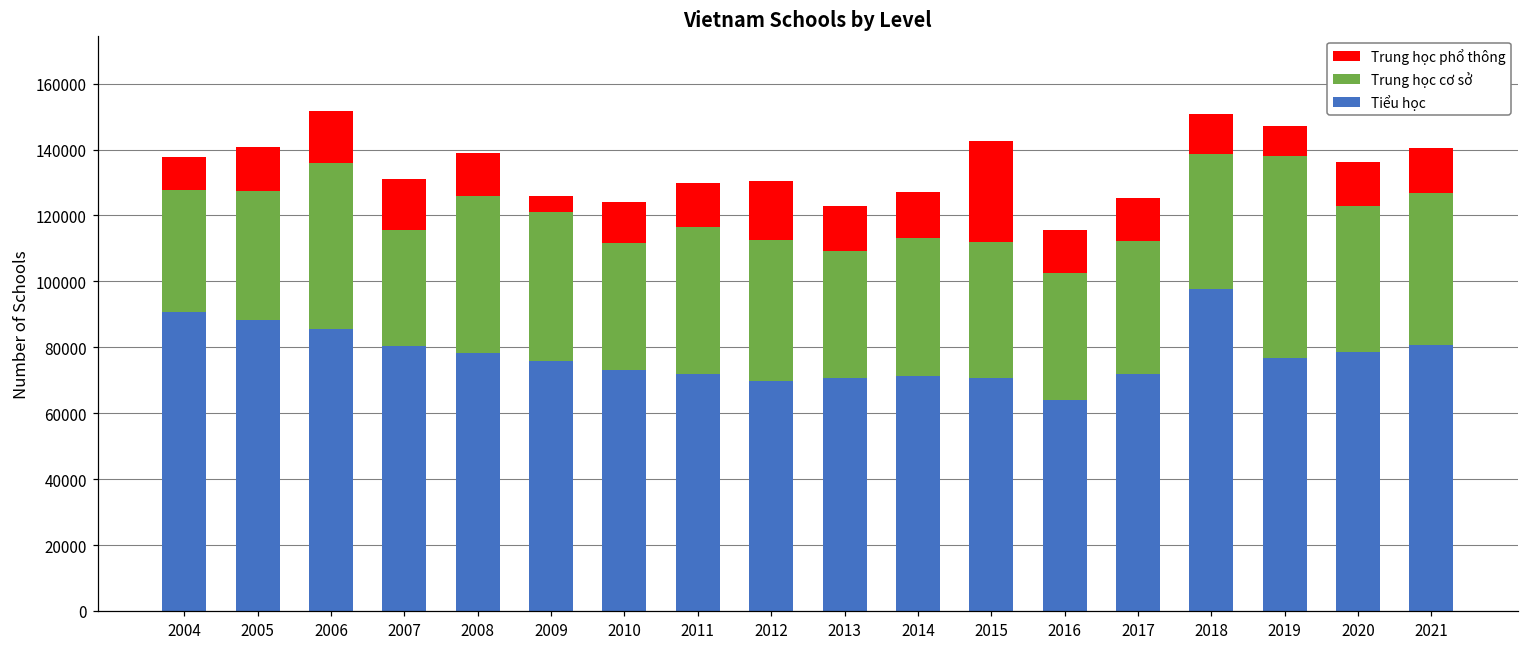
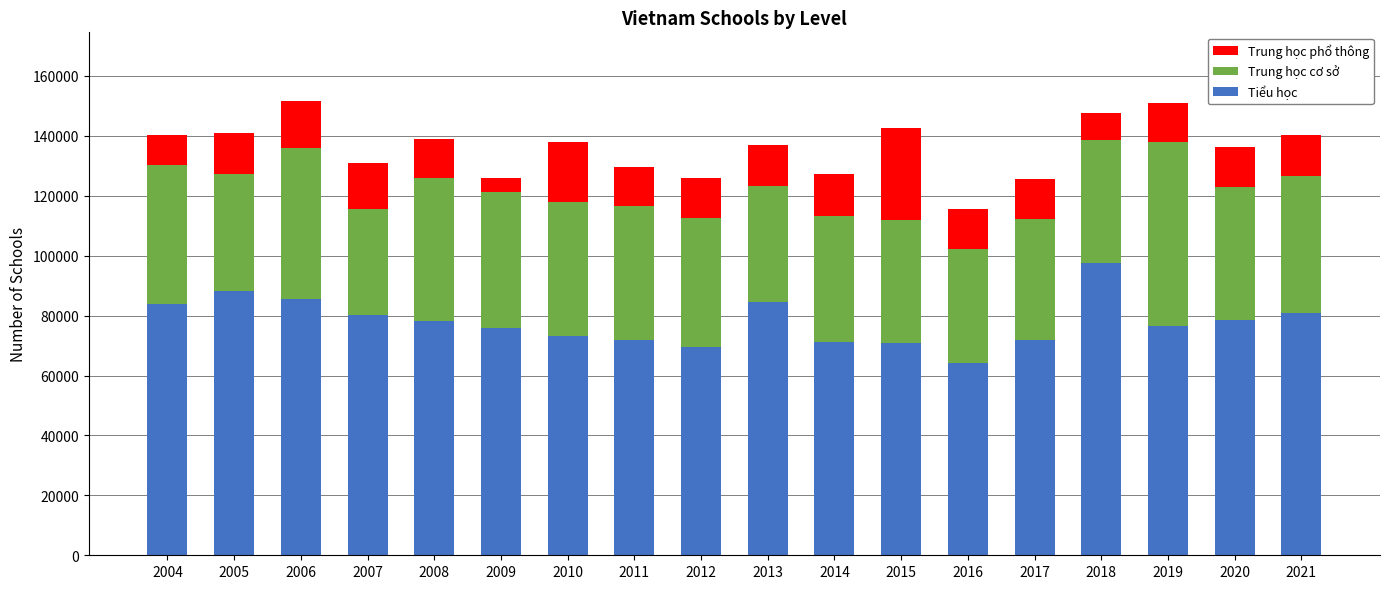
Tiểu học, 2004: 91000 -> 84000
Trung học cơ sở, 2004: 37000 -> 46000
Trung học cơ sở, 2010: 39000 -> 45000
Trung học phổ thông, 2010: 12000 -> 20000
Trung học phổ thông, 2012: 18000 -> 13000
Tiểu học, 2013: 71000 -> 85000
Trung học phổ thông, 2018: 12000 -> 9000
Trung học phổ thông, 2019: 9000 -> 13000
